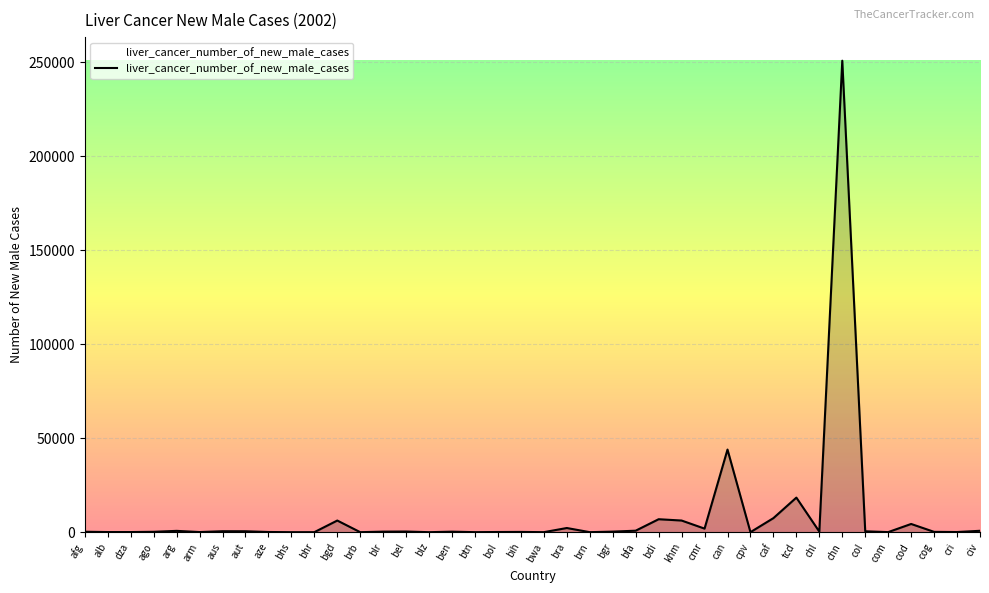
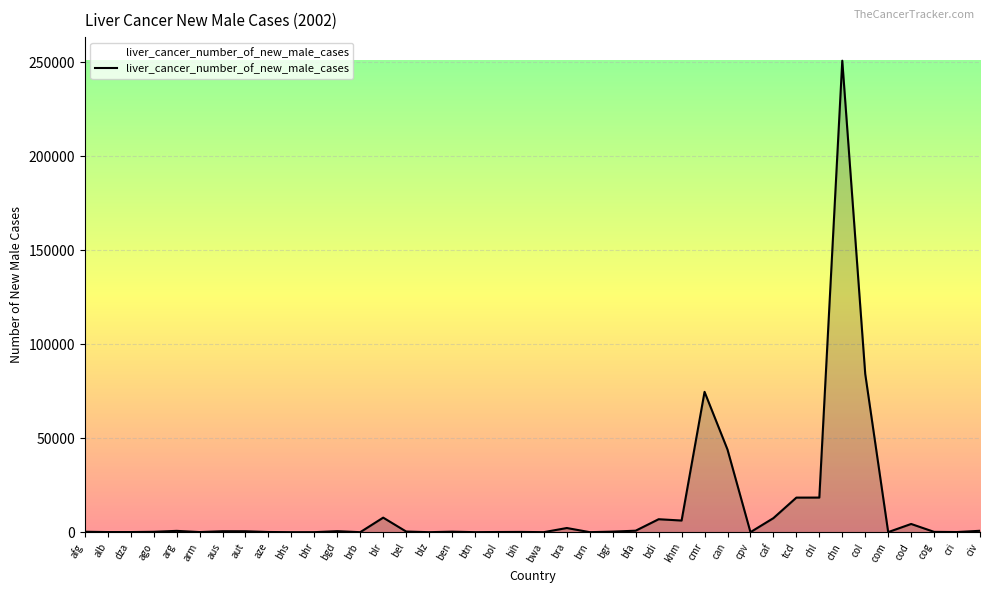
bgd: 6000 -> 1000
blr: 0 -> 8000
cmr: 2000 -> 75000
chl: 0 -> 18000
col: 0 -> 84000
